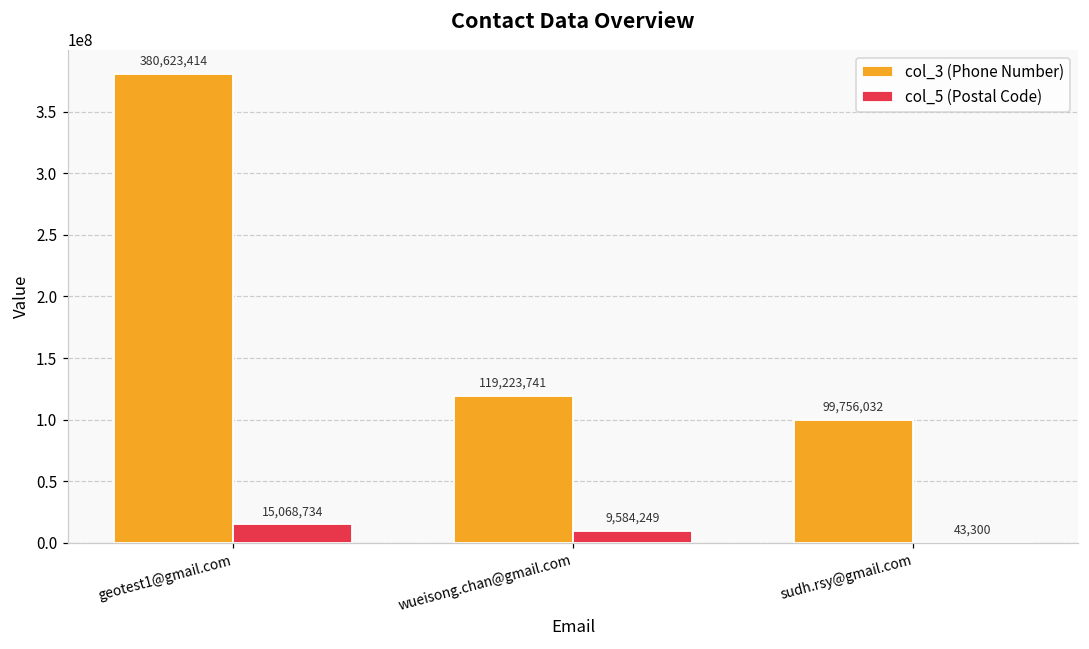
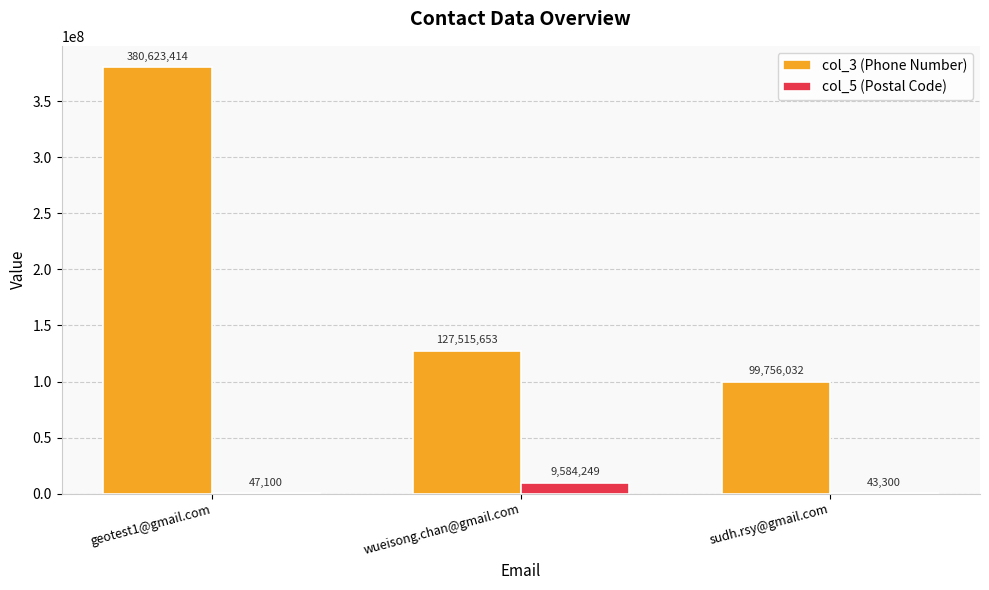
col_5 (Postal Code), geotest1@gmail.com: 15,068,734 -> 47,100
col_3 (Phone Number), wueisong.chan@gmail.com: 119,223,741 -> 127,515,653
